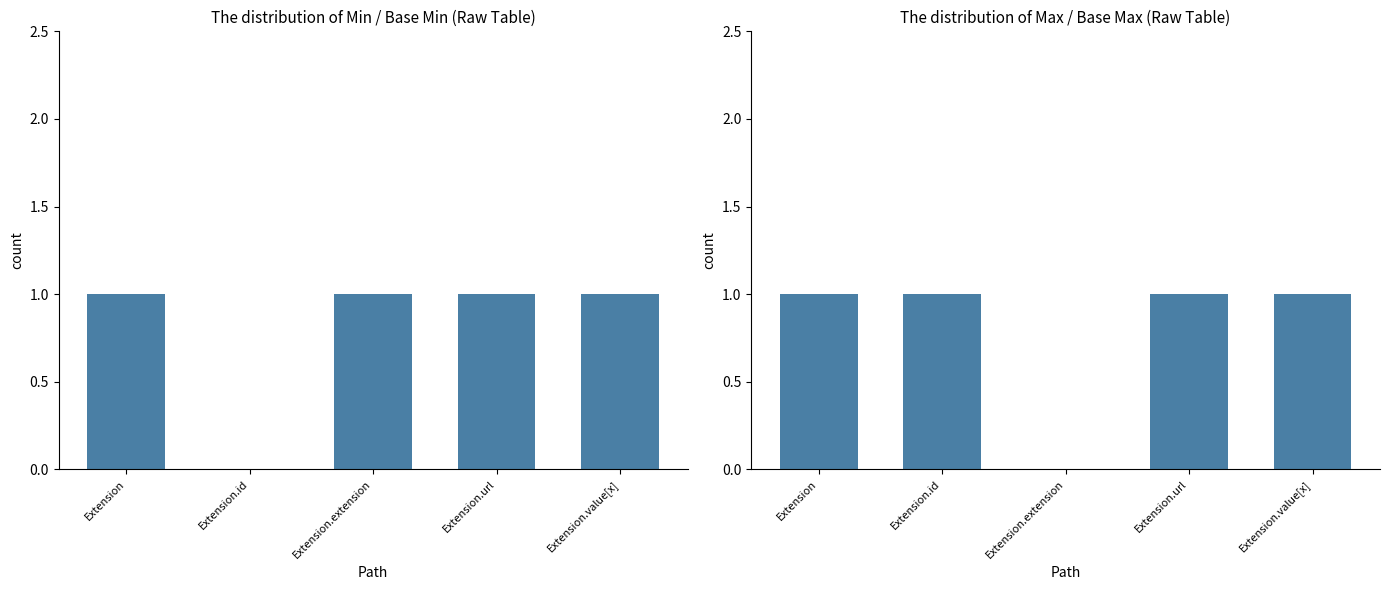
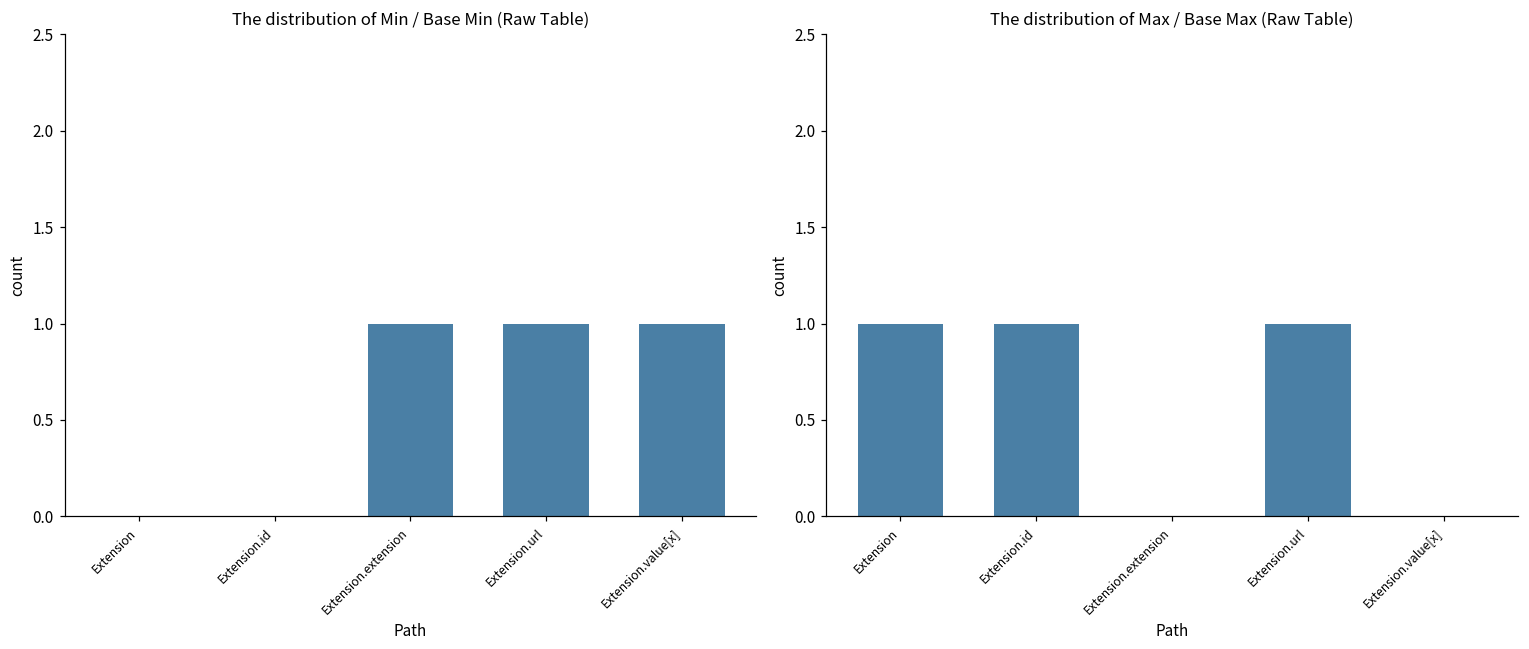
The distribution of Min / Base Min (Raw Table), Extension: 1 -> 0
The distribution of Max / Base Max (Raw Table), Extension.value[x]: 1 -> 0
